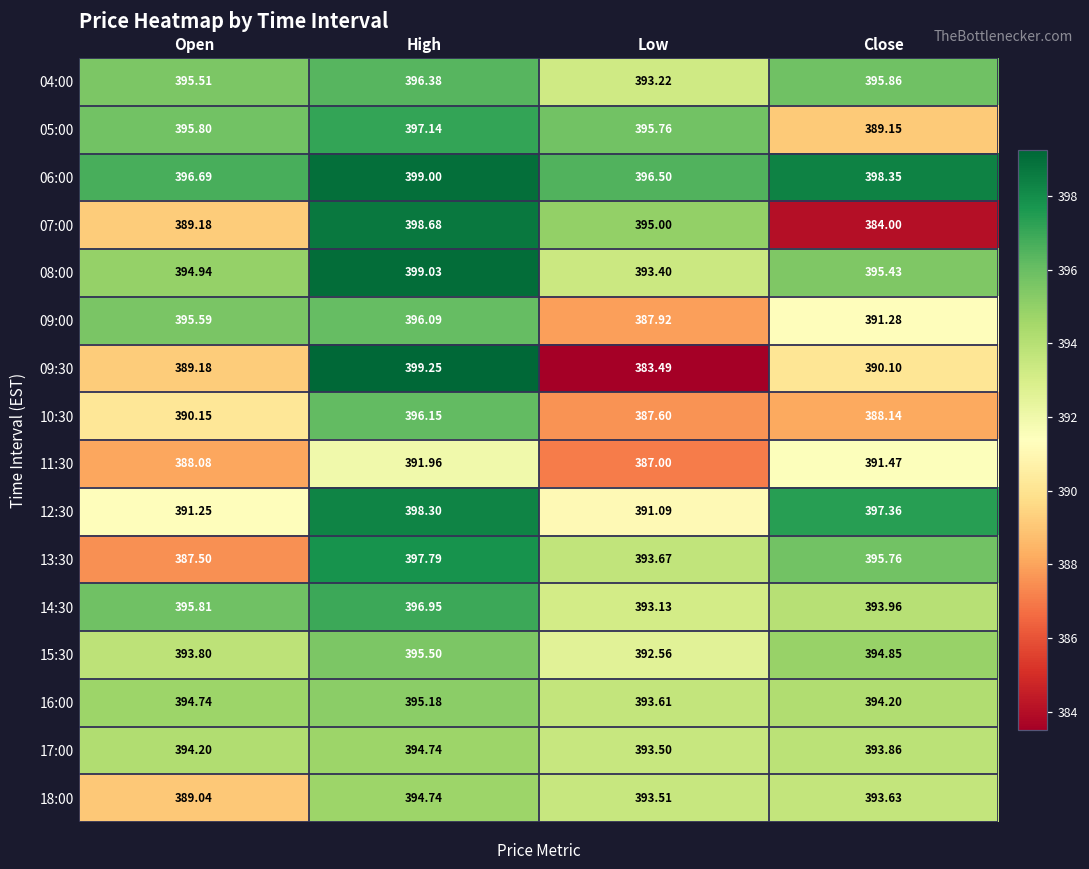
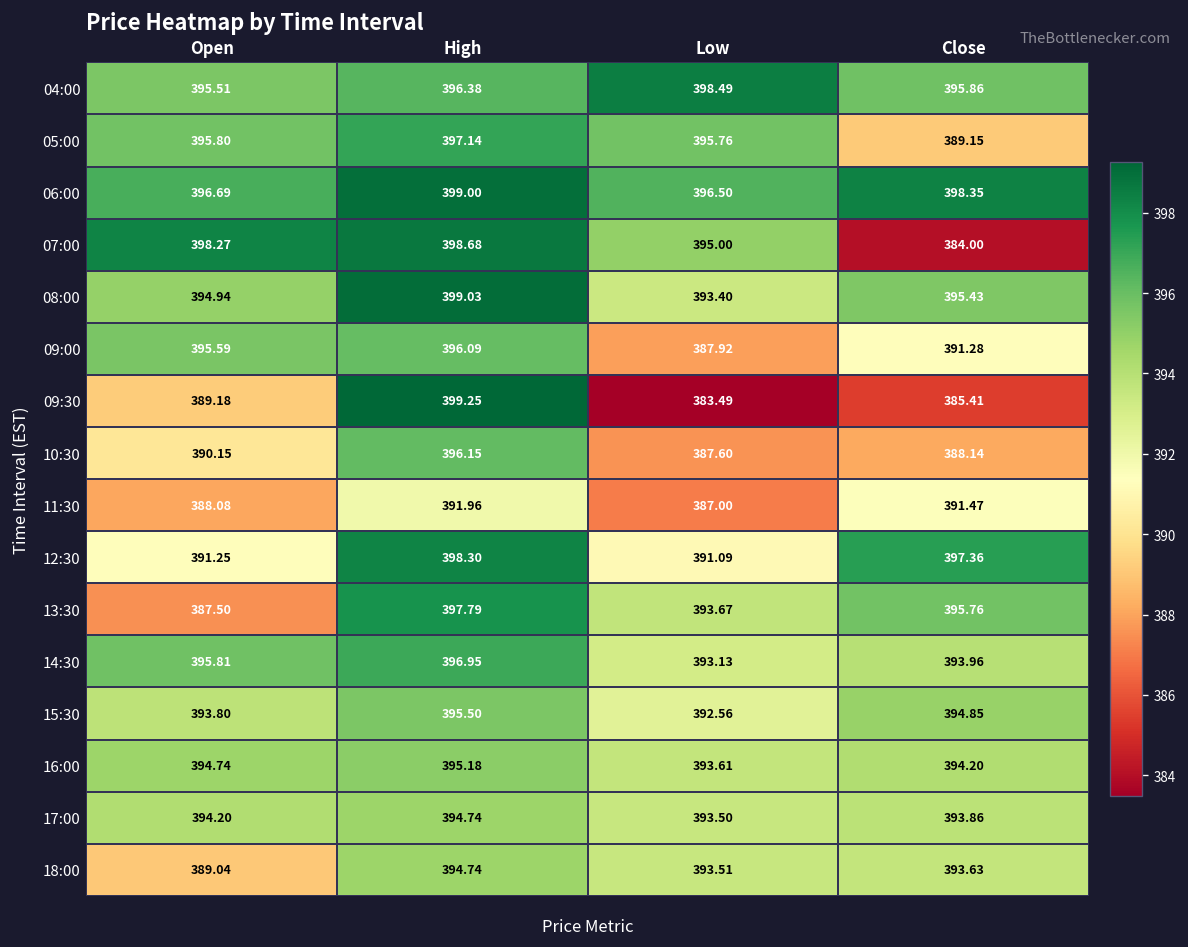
04:00, Low: 393.22 -> 398.49
07:00, Open: 389.18 -> 398.27
09:30, Close: 390.10 -> 385.41
